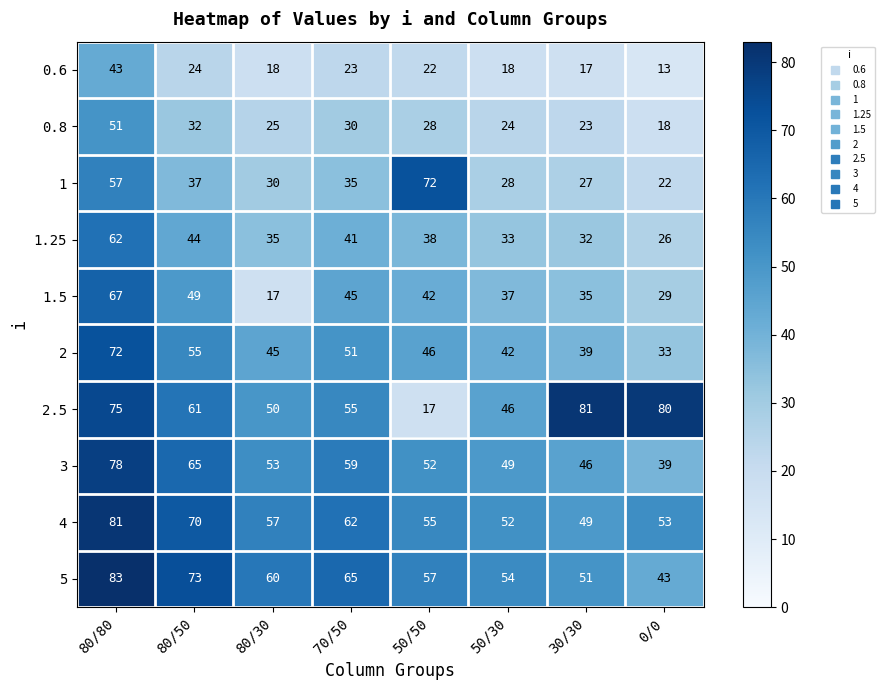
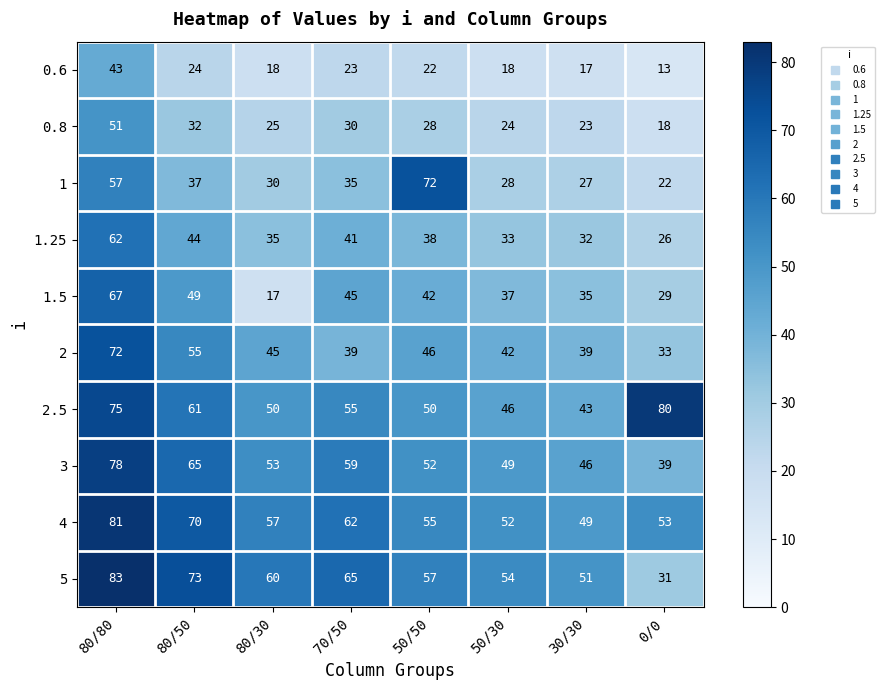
2, 70/50: 51 -> 39
2.5, 50/50: 17 -> 50
2.5, 30/30: 81 -> 43
5, 0/0: 43 -> 31
